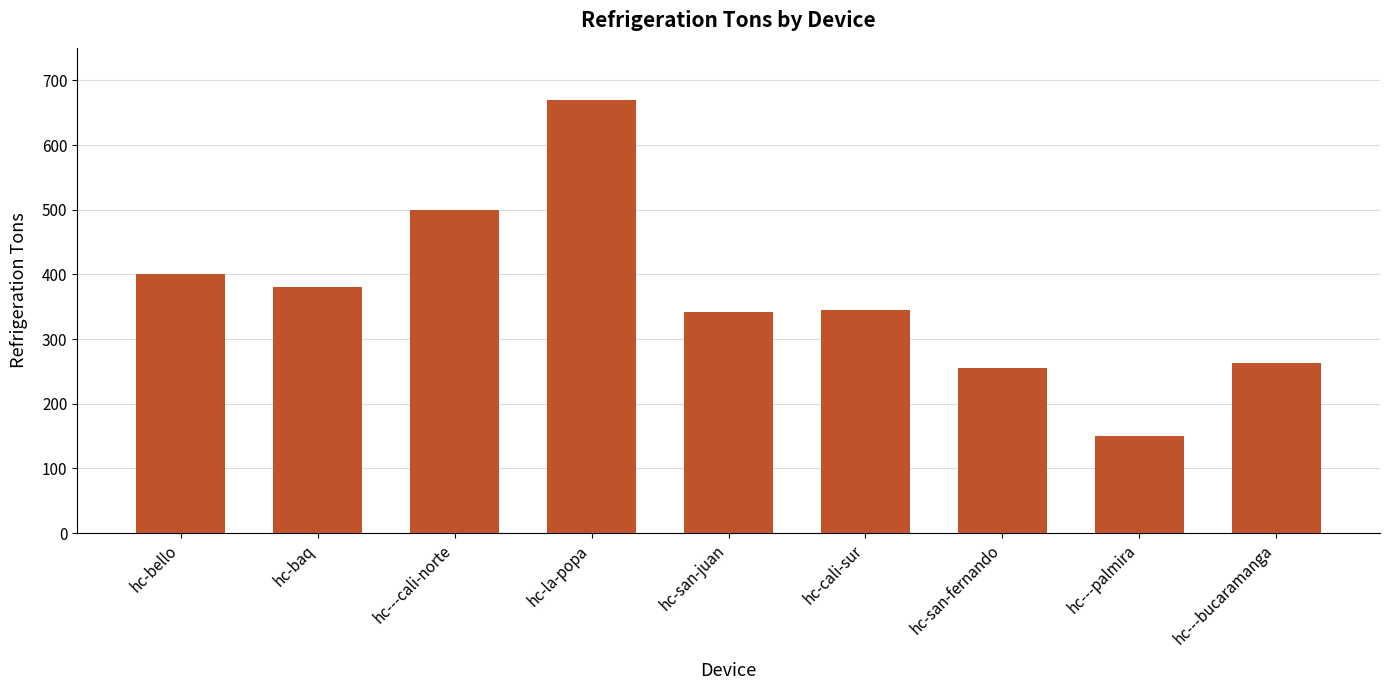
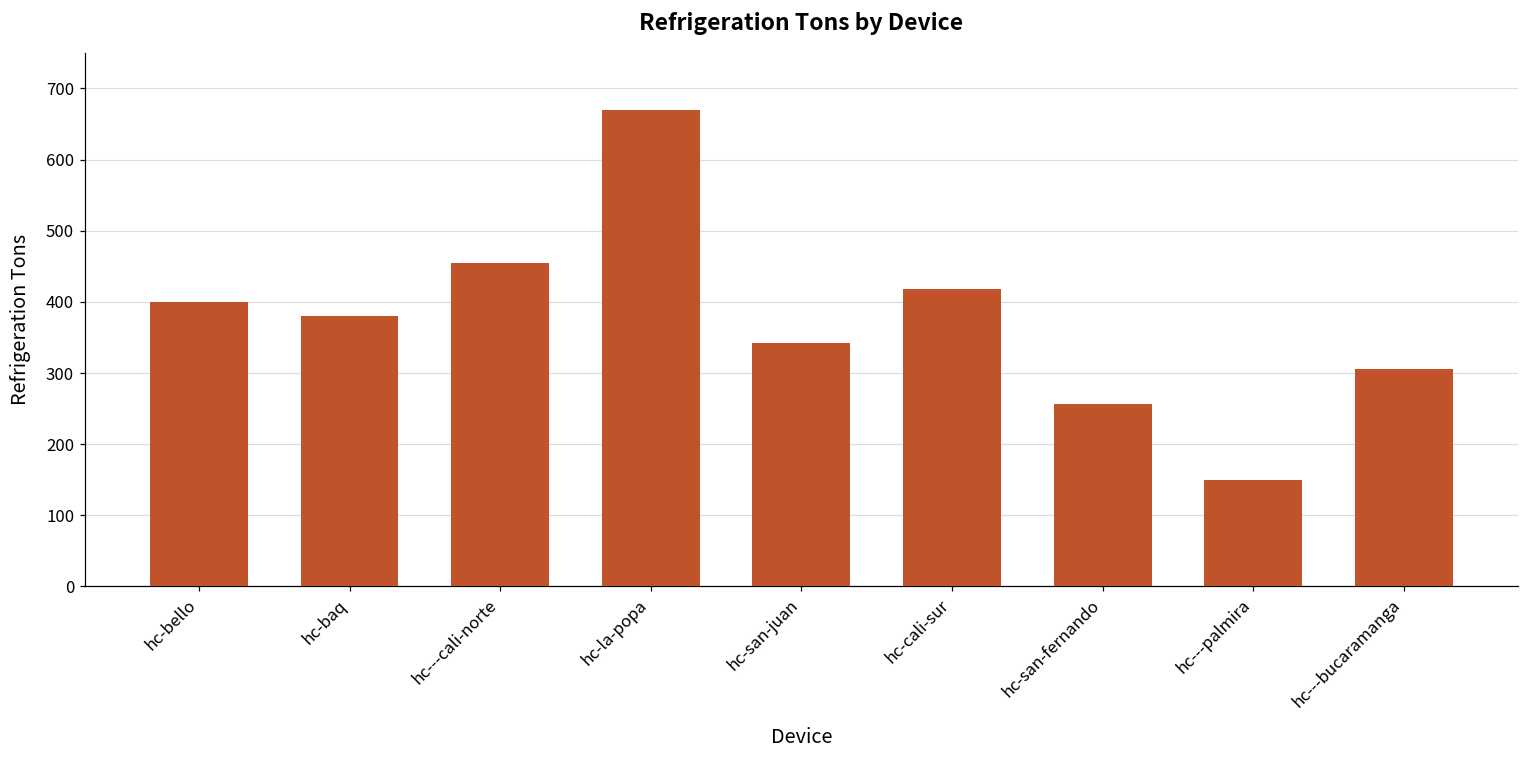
hc---cali-norte: 500 -> 450
hc-cali-sur: 350 -> 420
hc---bucaramanga: 260 -> 310
